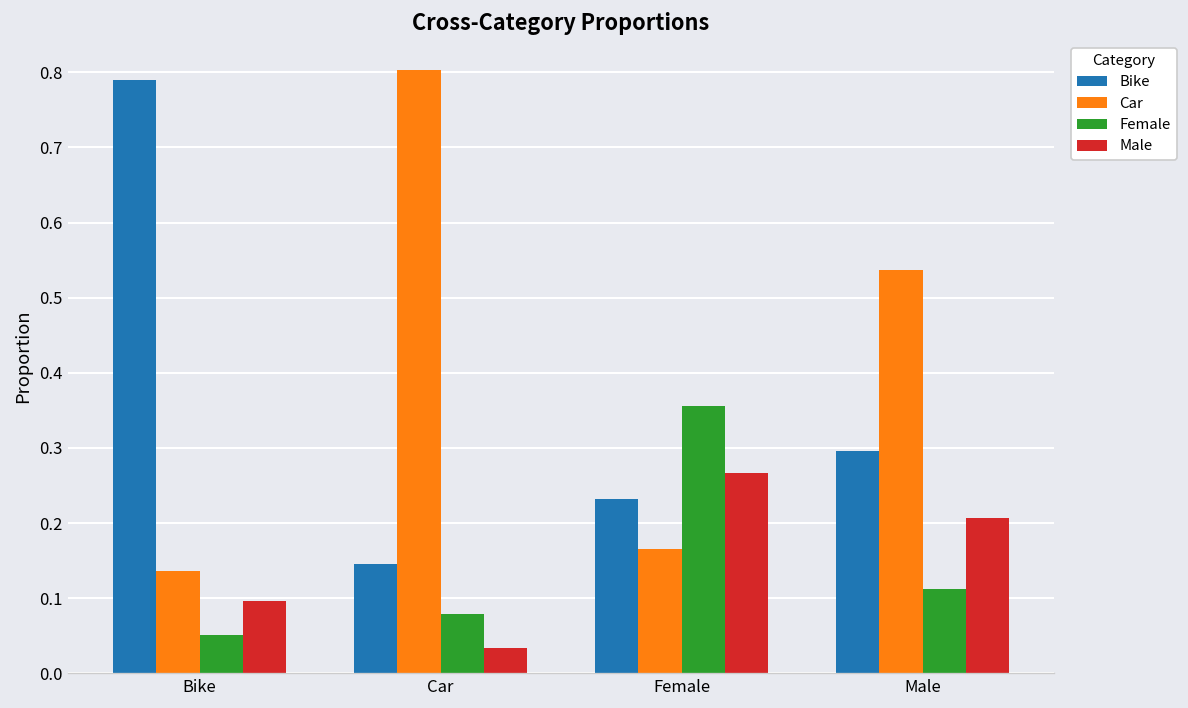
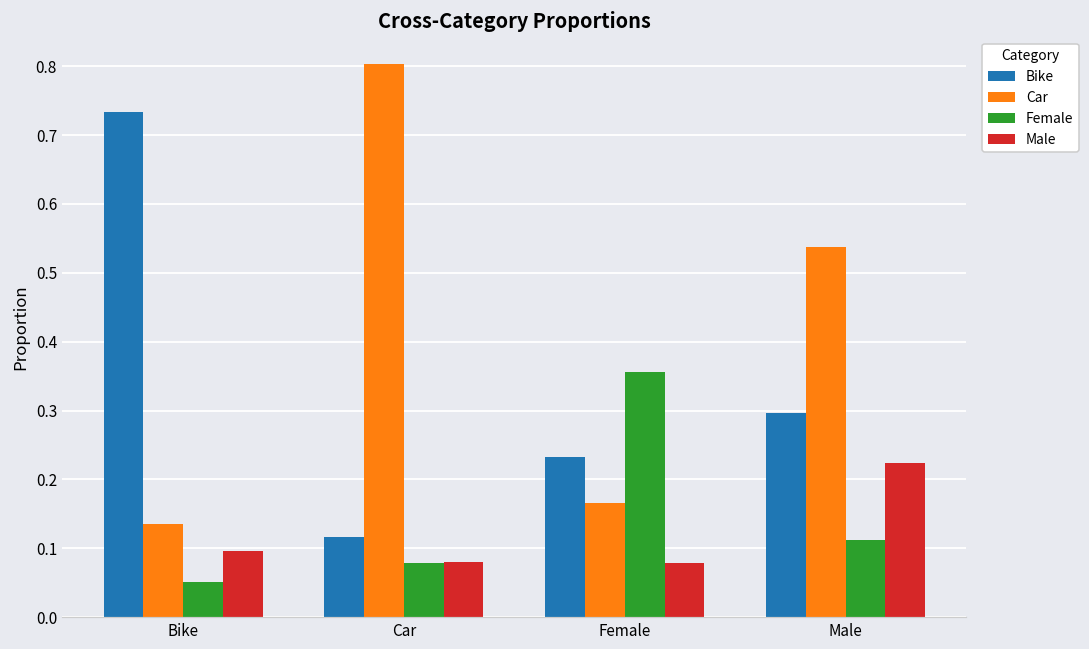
Bike, Bike: 0.79 -> 0.73
Bike, Car: 0.15 -> 0.12
Male, Car: 0.03 -> 0.08
Male, Female: 0.27 -> 0.08
Male, Male: 0.21 -> 0.22
